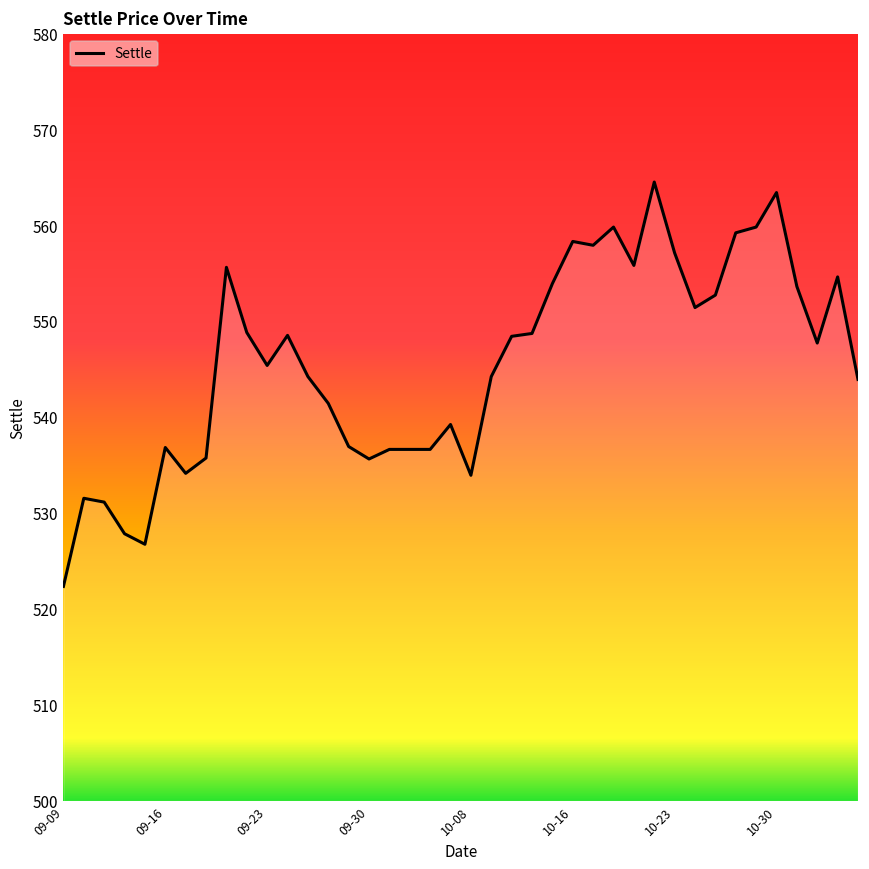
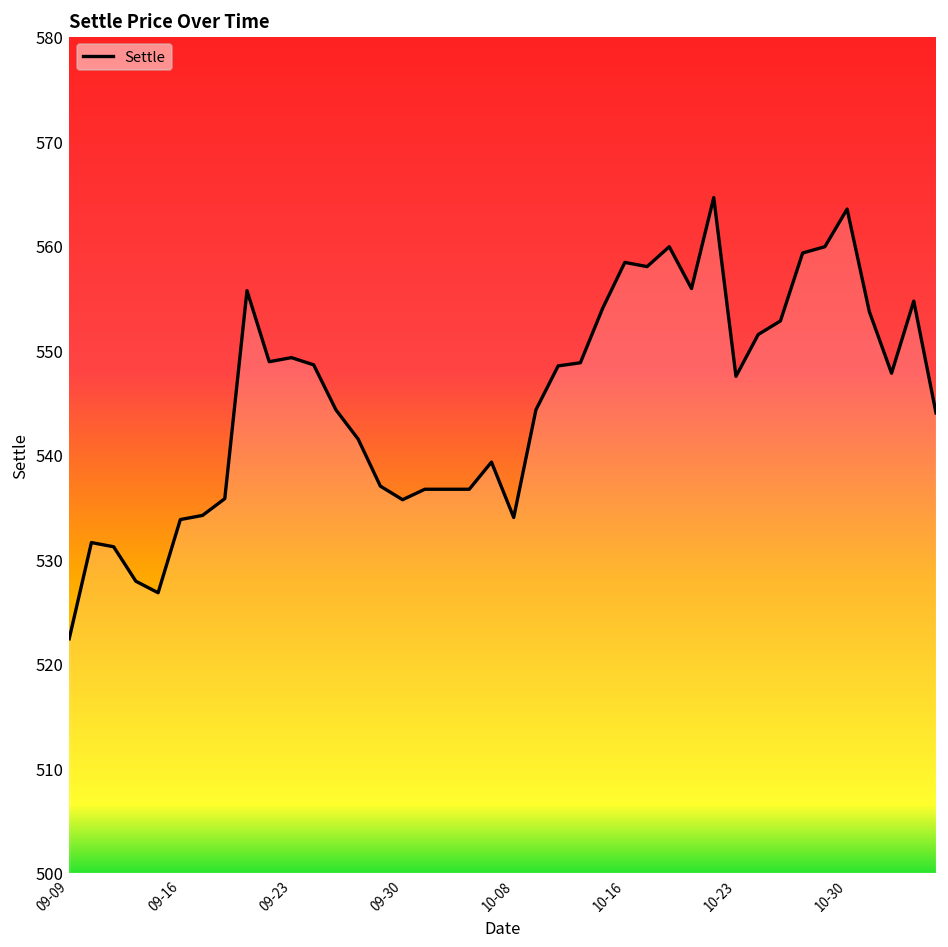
09-16: 537 -> 534
09-23: 545 -> 549
10-23: 557 -> 548
